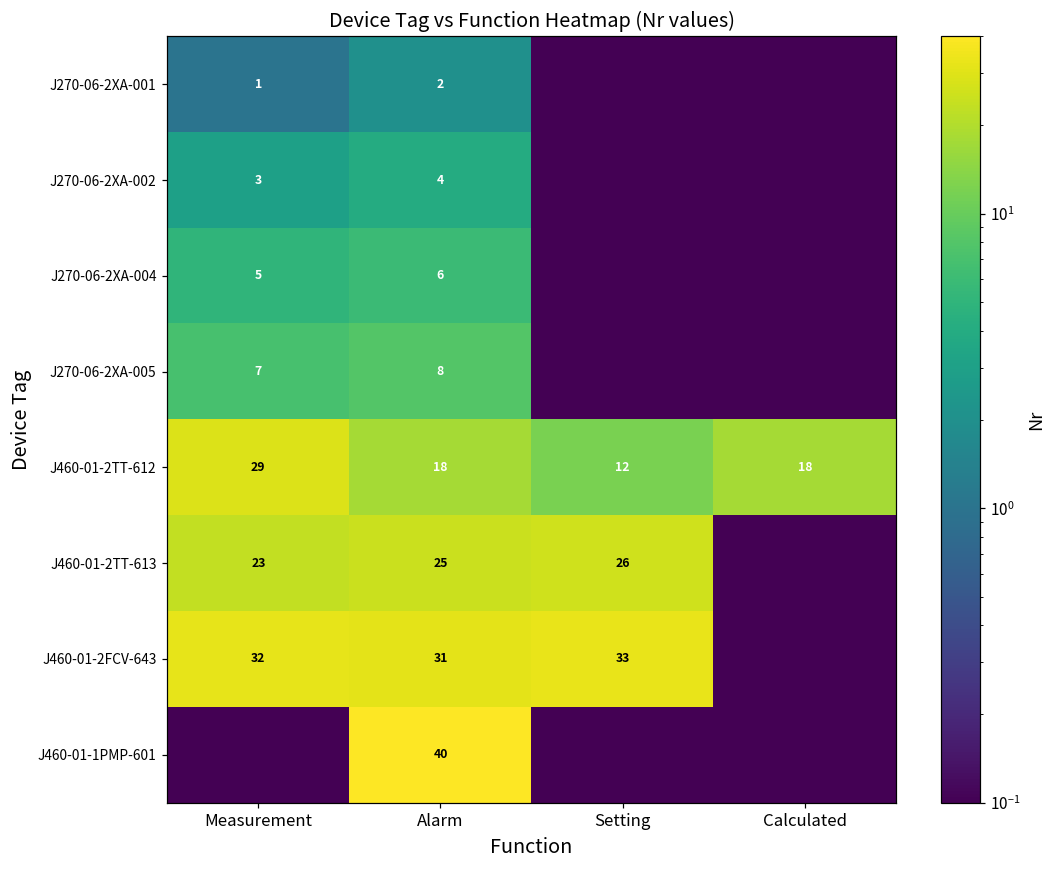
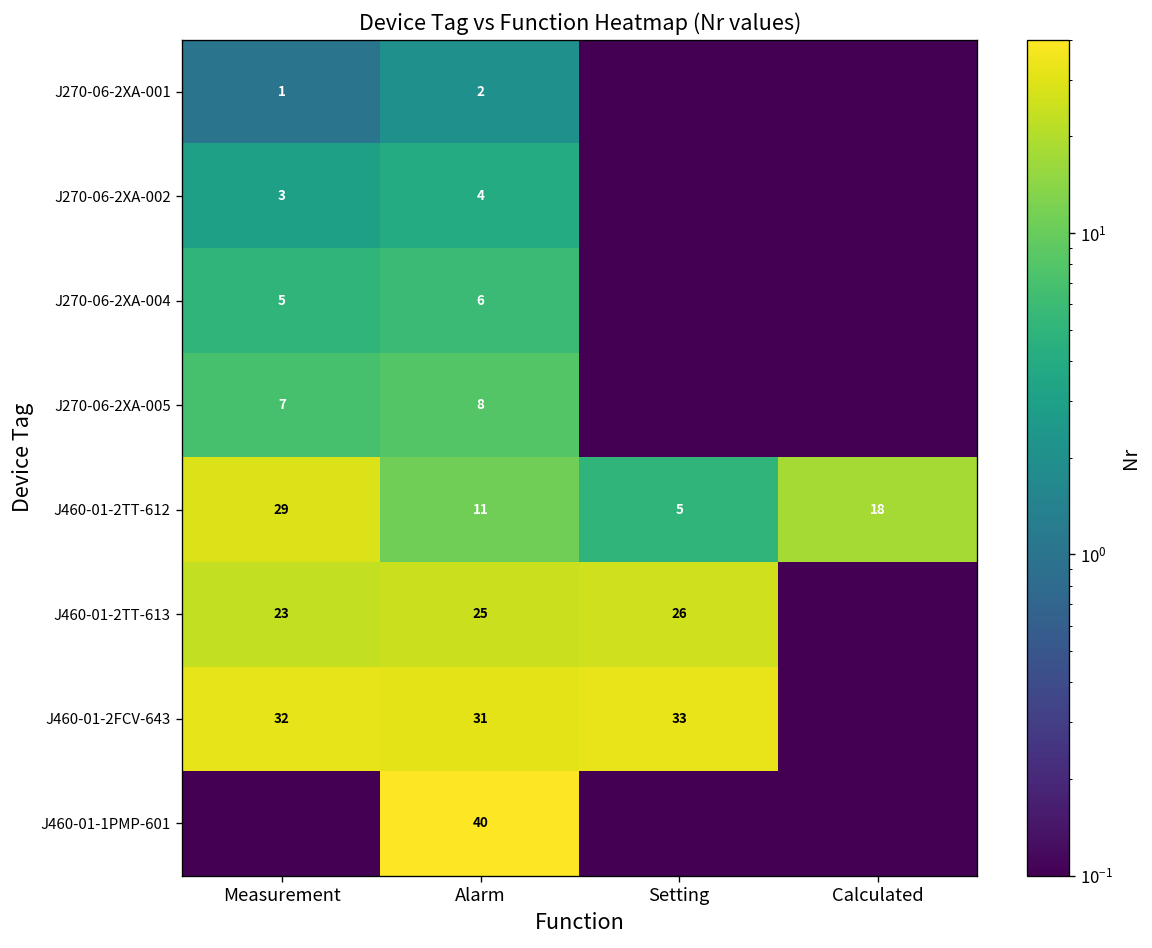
J460-01-2TT-612, Alarm: 18 -> 11
J460-01-2TT-612, Setting: 12 -> 5
